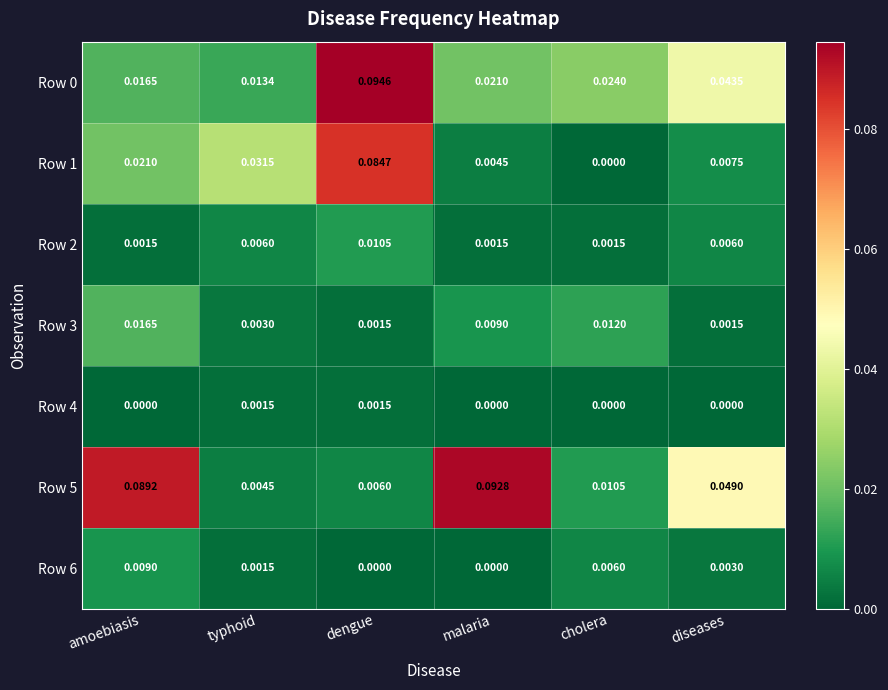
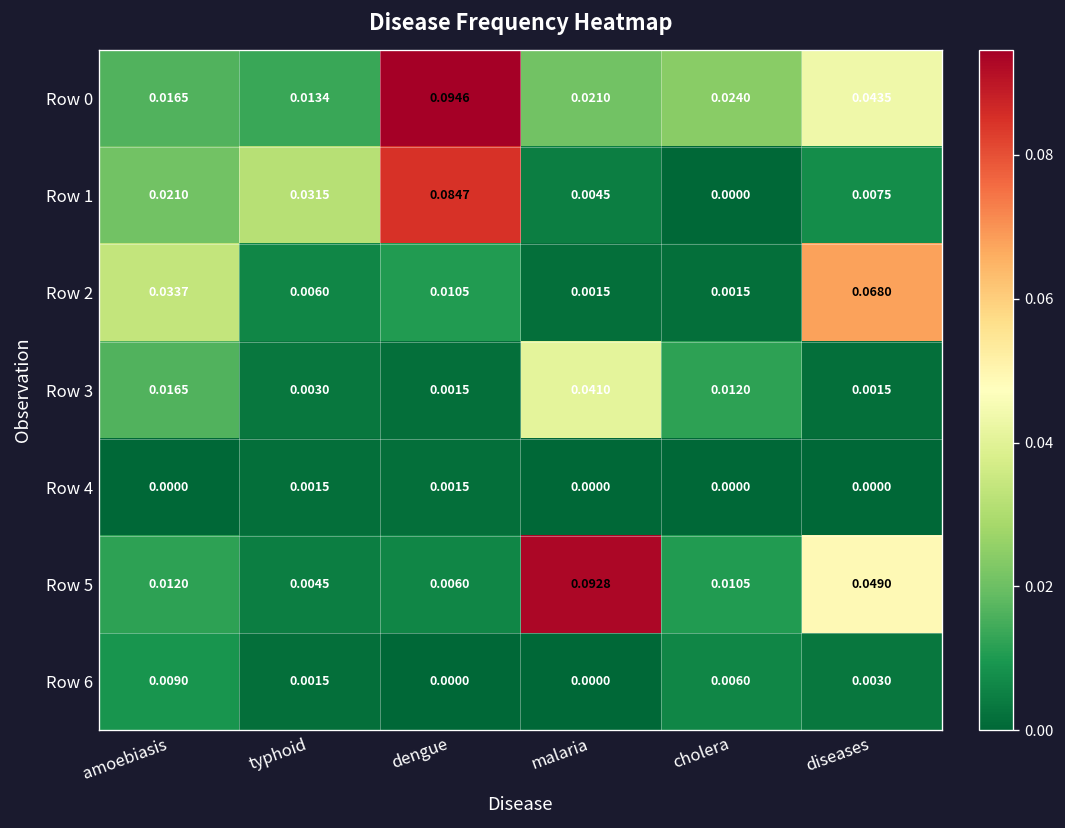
Row 2, amoebiasis: 0.0015 -> 0.0337
Row 2, diseases: 0.0060 -> 0.0680
Row 3, malaria: 0.0090 -> 0.0410
Row 5, amoebiasis: 0.0892 -> 0.0120
